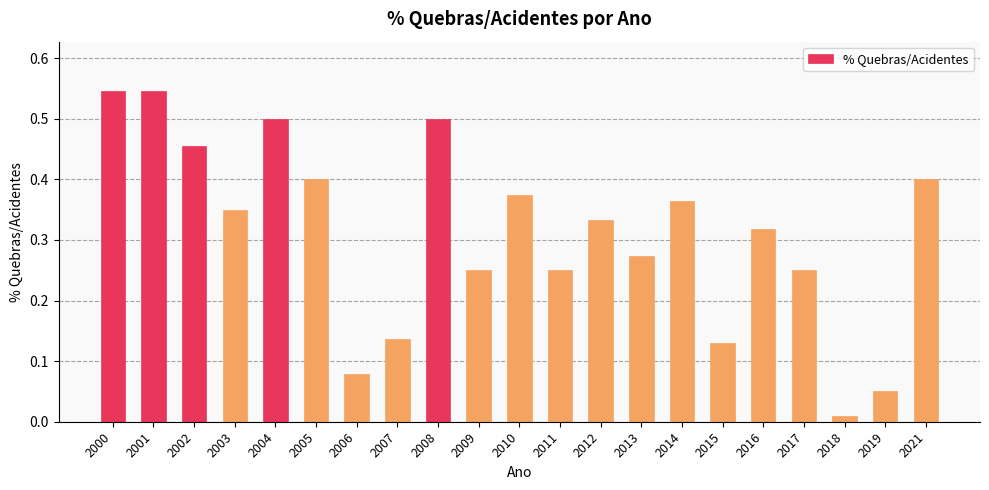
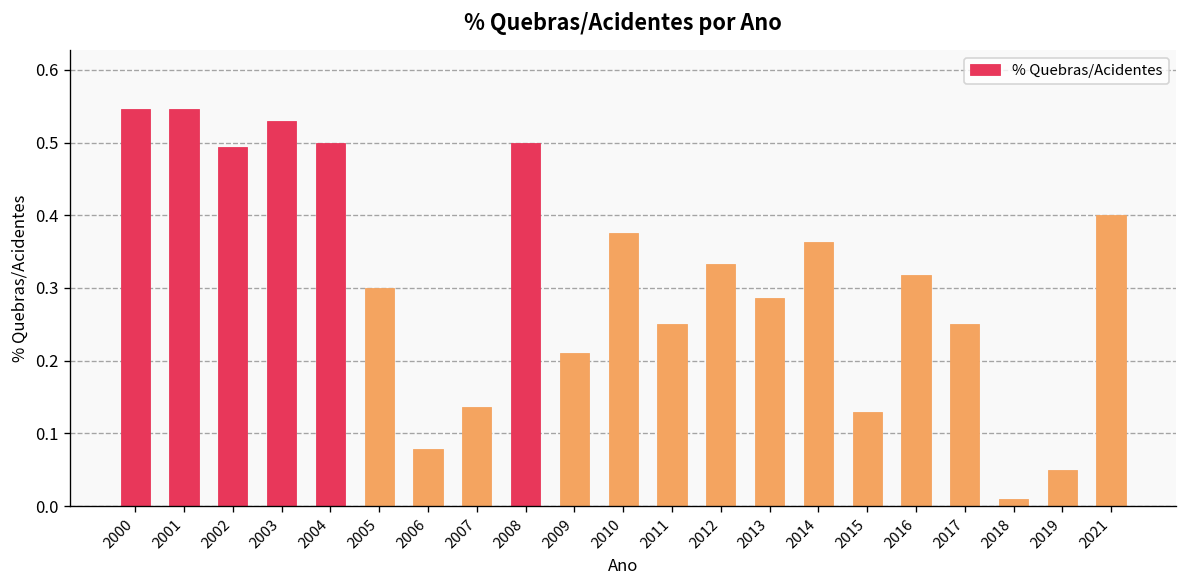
2002: 0.45 -> 0.49
2003: 0.35 -> 0.53
2005: 0.4 -> 0.3
2009: 0.25 -> 0.21
2013: 0.27 -> 0.29
